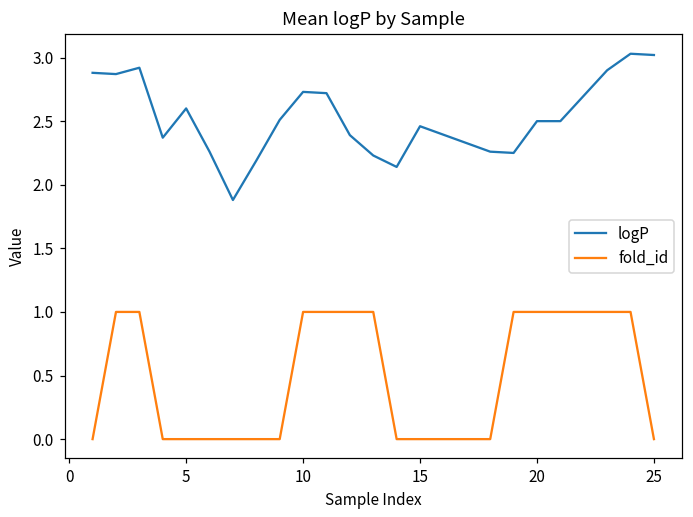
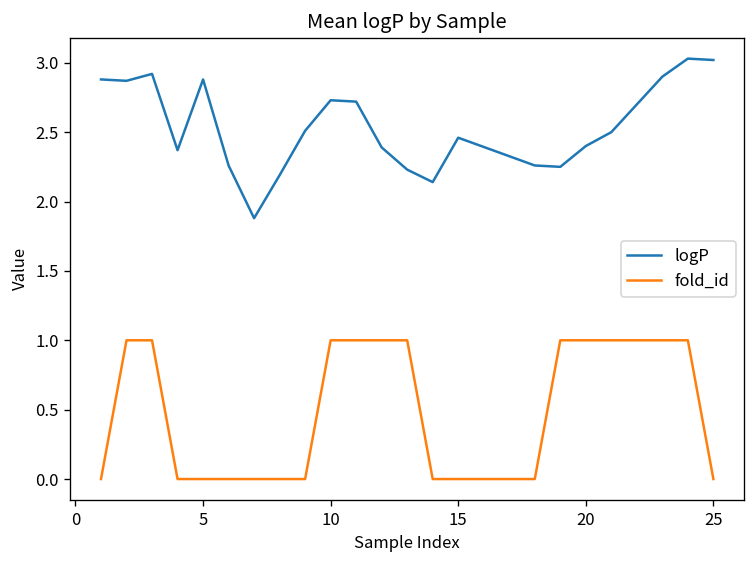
logP, 5: 2.60 -> 2.88
logP, 20: 2.5 -> 2.4
